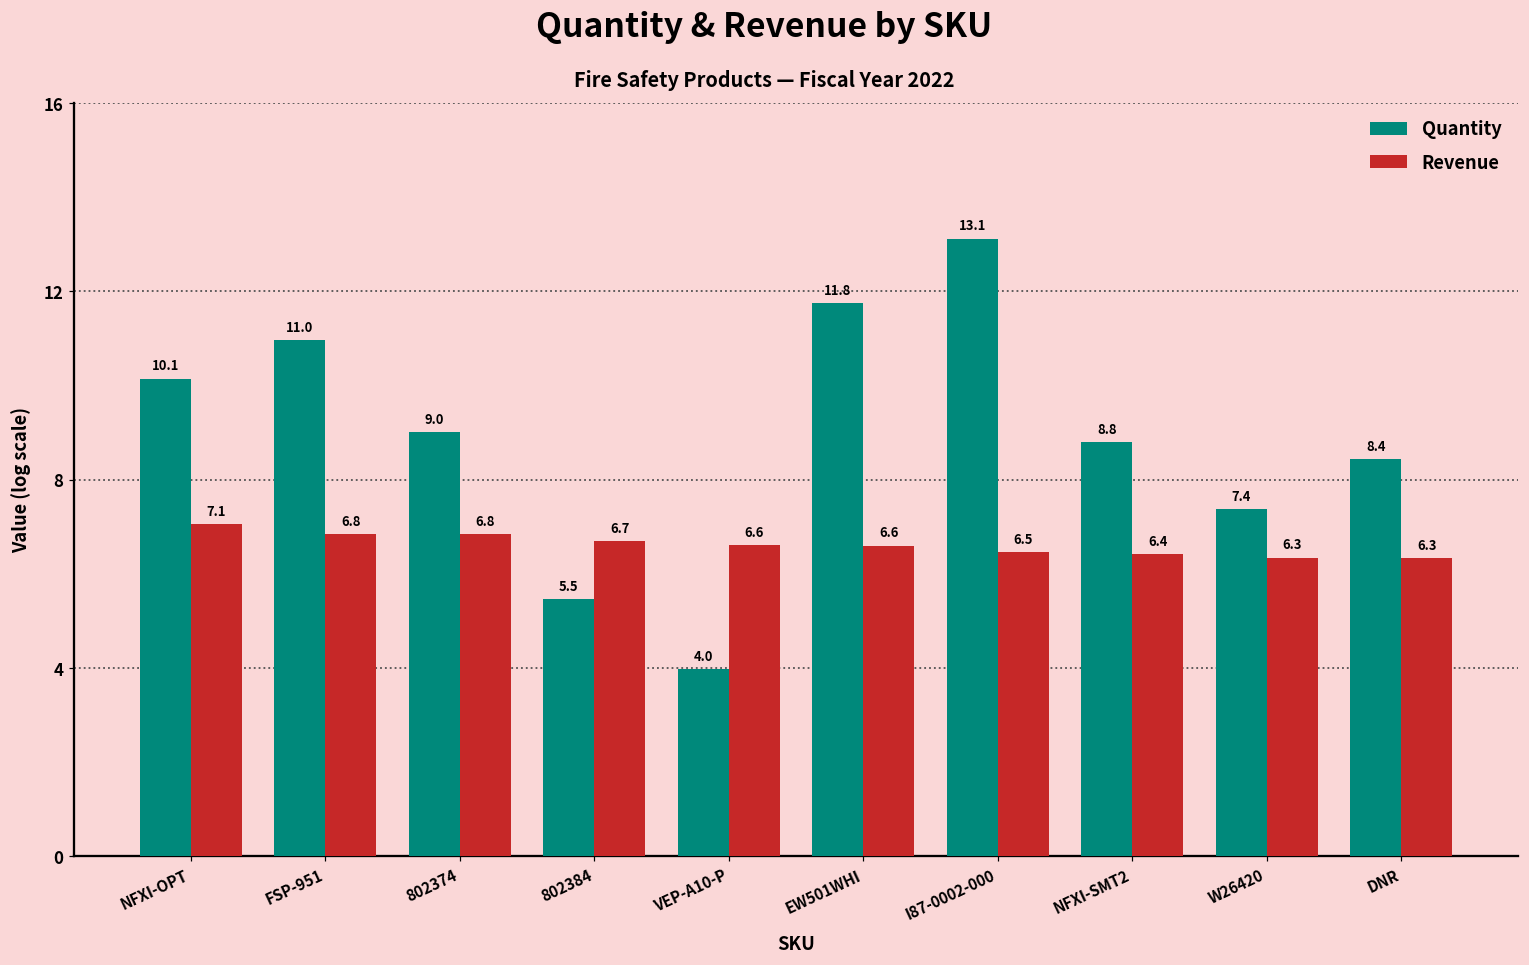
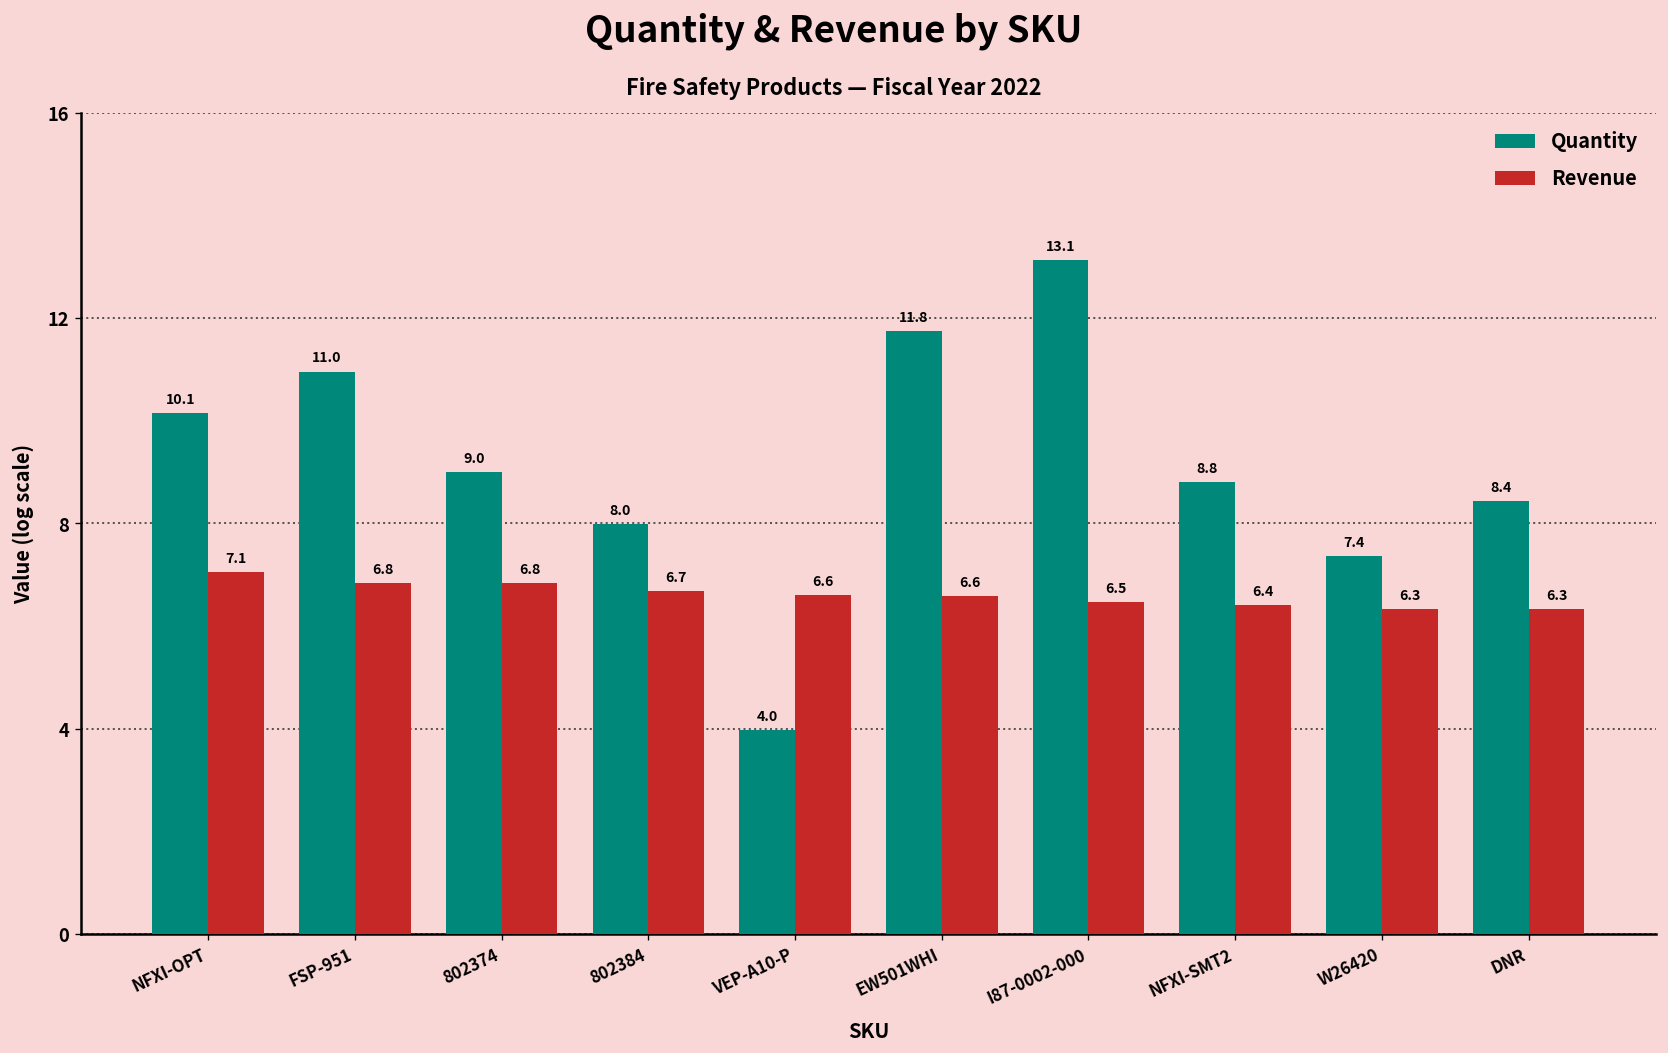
Quantity, 802384: 5.5 -> 8.0
